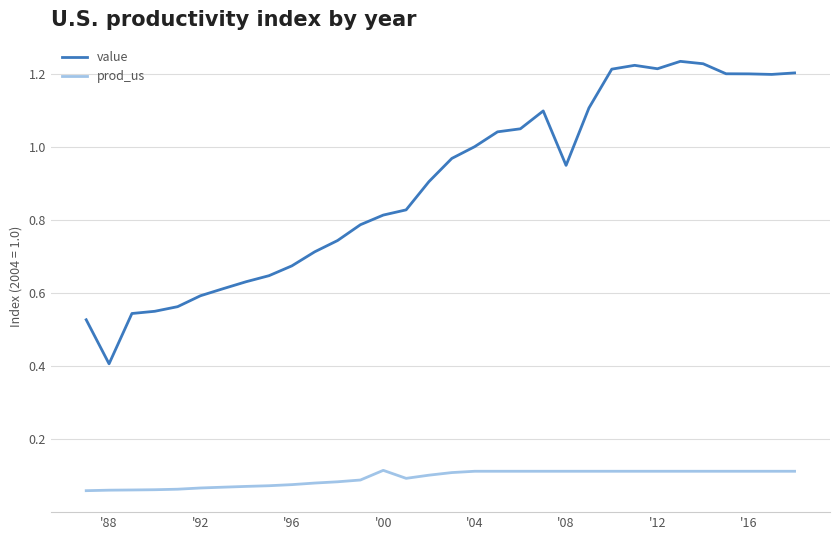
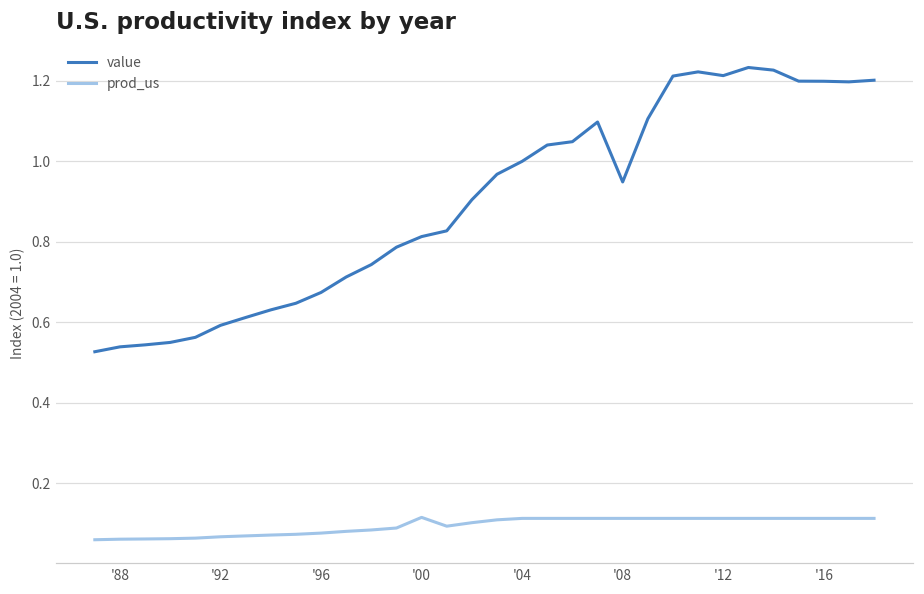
value, '88: 0.41 -> 0.54
